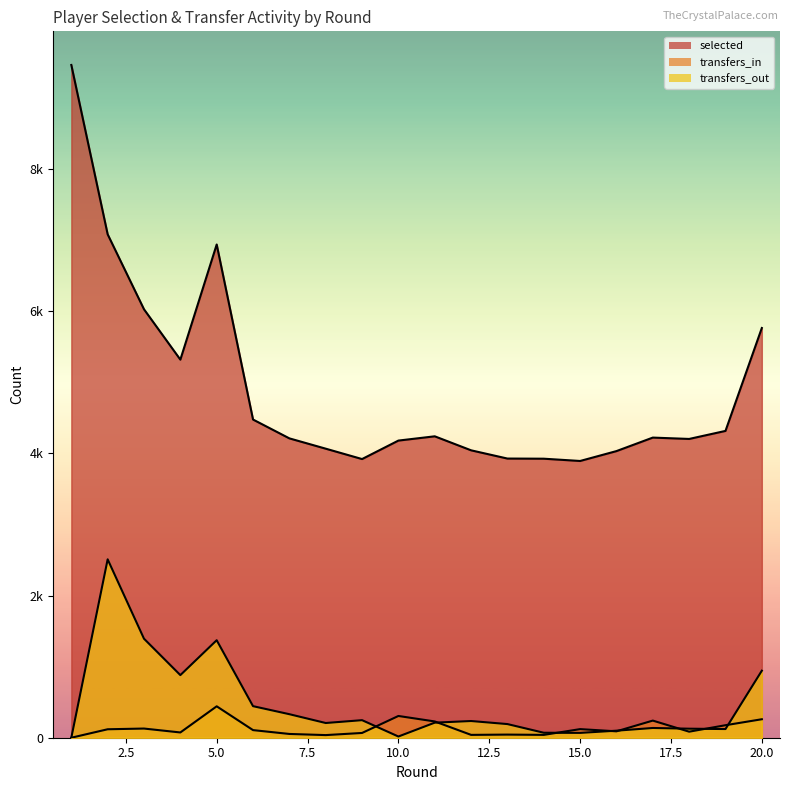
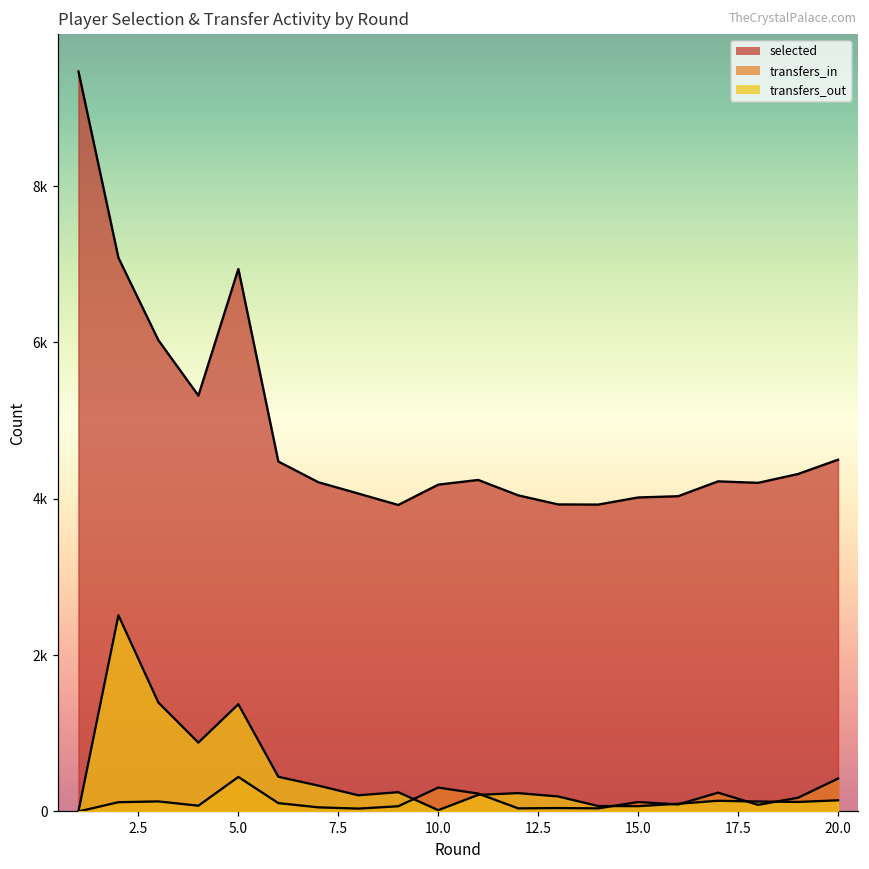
selected, 15.0: 3900 -> 4000
selected, 20.0: 5800 -> 4500
transfers_in, 20.0: 300 -> 400
transfers_out, 20.0: 900 -> 100
